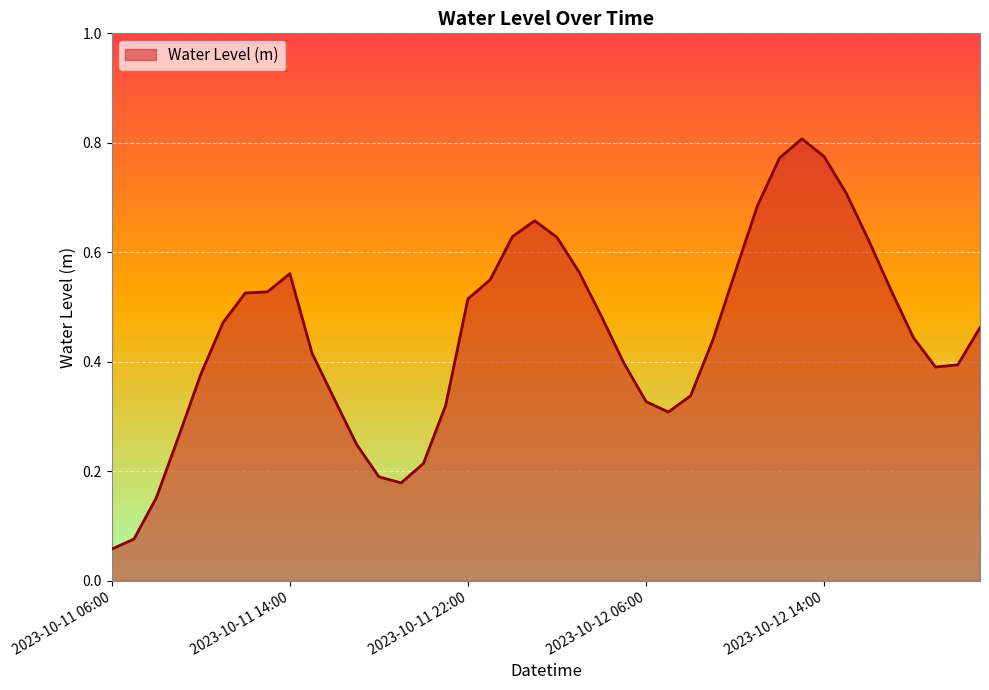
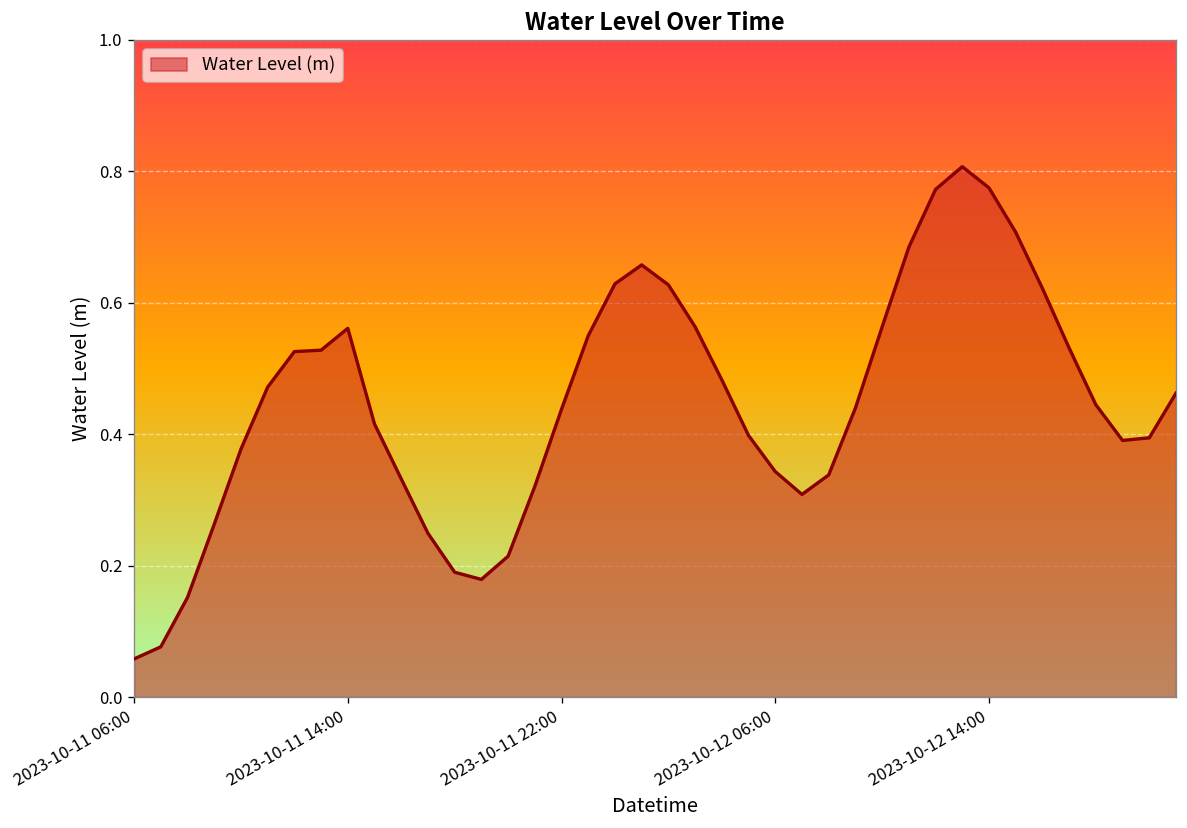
2023-10-11 22:00: 0.52 -> 0.44
2023-10-12 06:00: 0.33 -> 0.34
